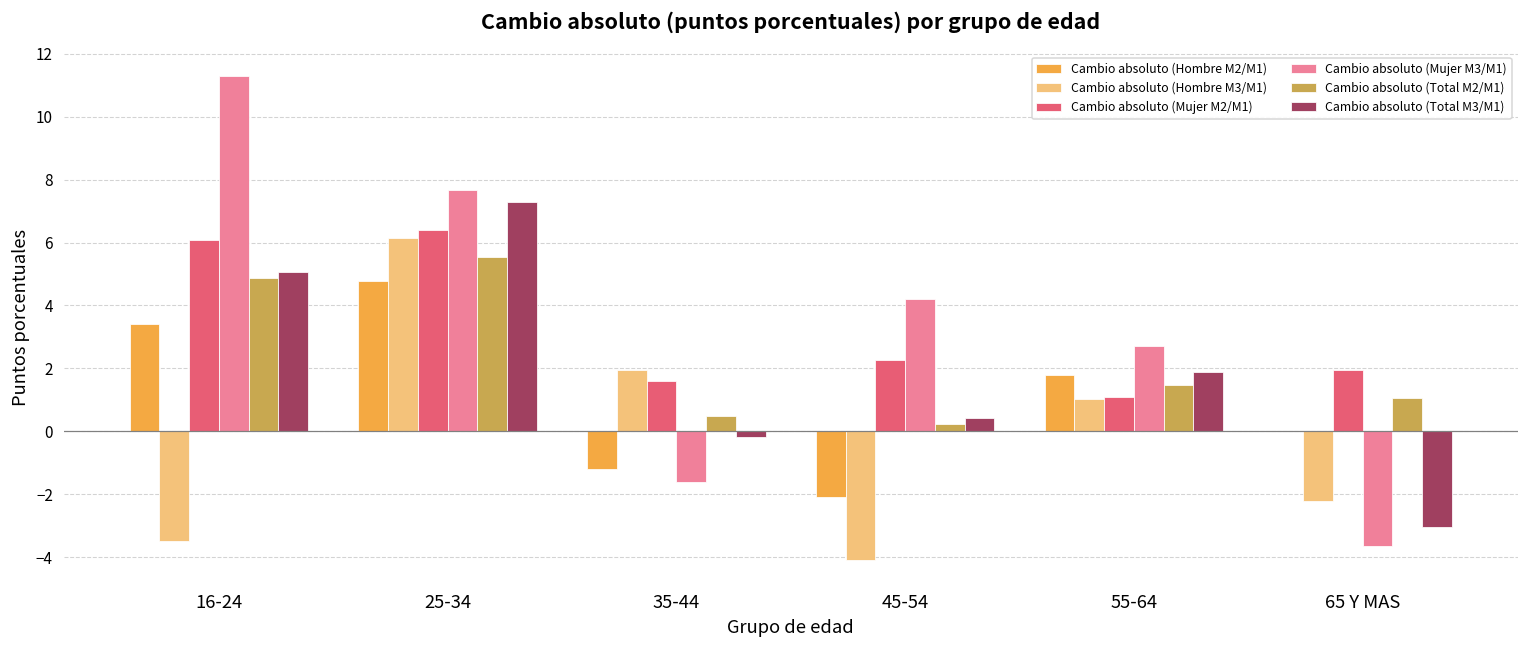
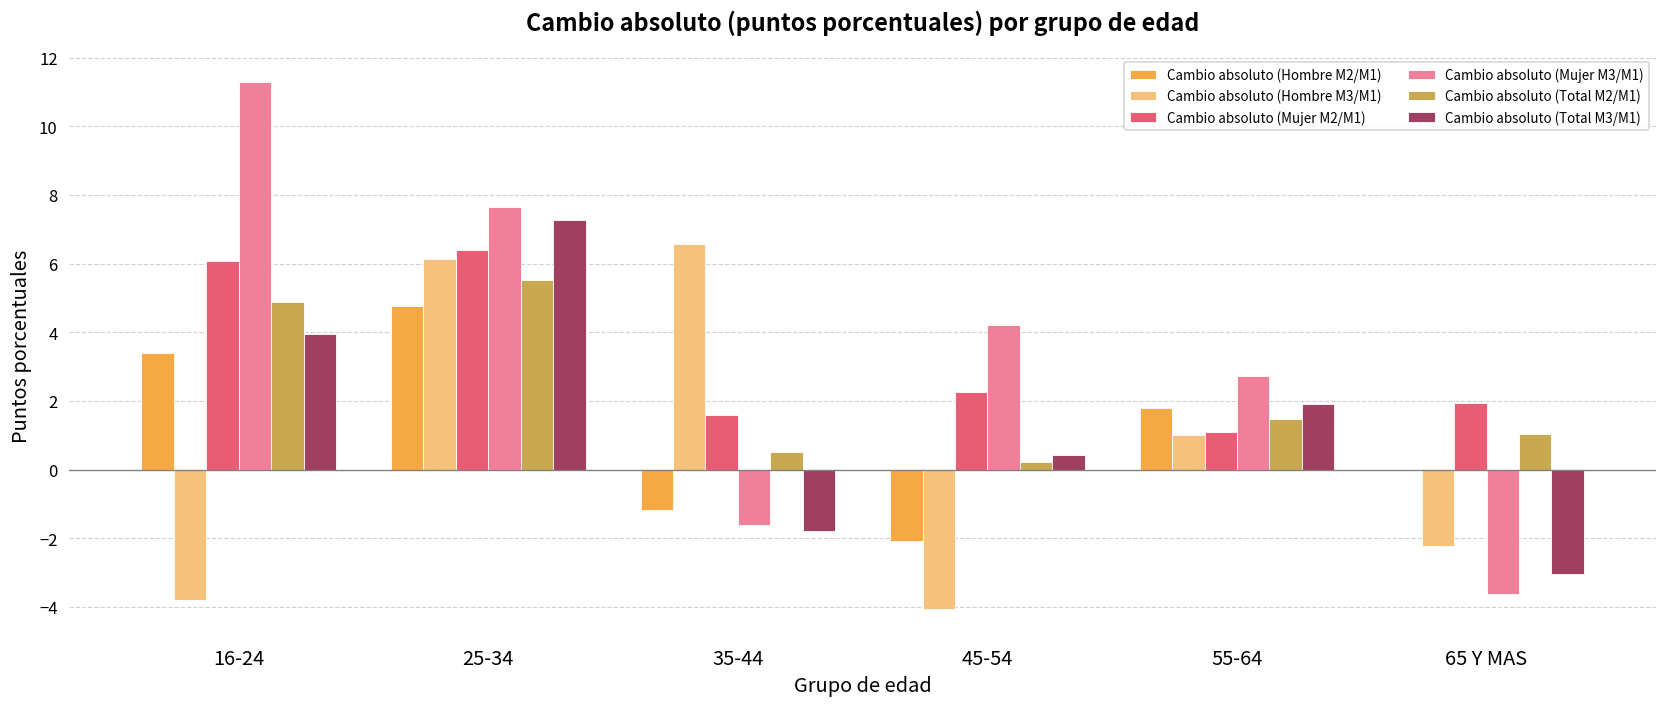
Cambio absoluto (Hombre M3/M1), 16-24: -3.5 -> -3.8
Cambio absoluto (Total M3/M1), 16-24: 5.1 -> 4.0
Cambio absoluto (Hombre M3/M1), 35-44: 2.0 -> 6.6
Cambio absoluto (Total M3/M1), 35-44: -0.2 -> -1.8
